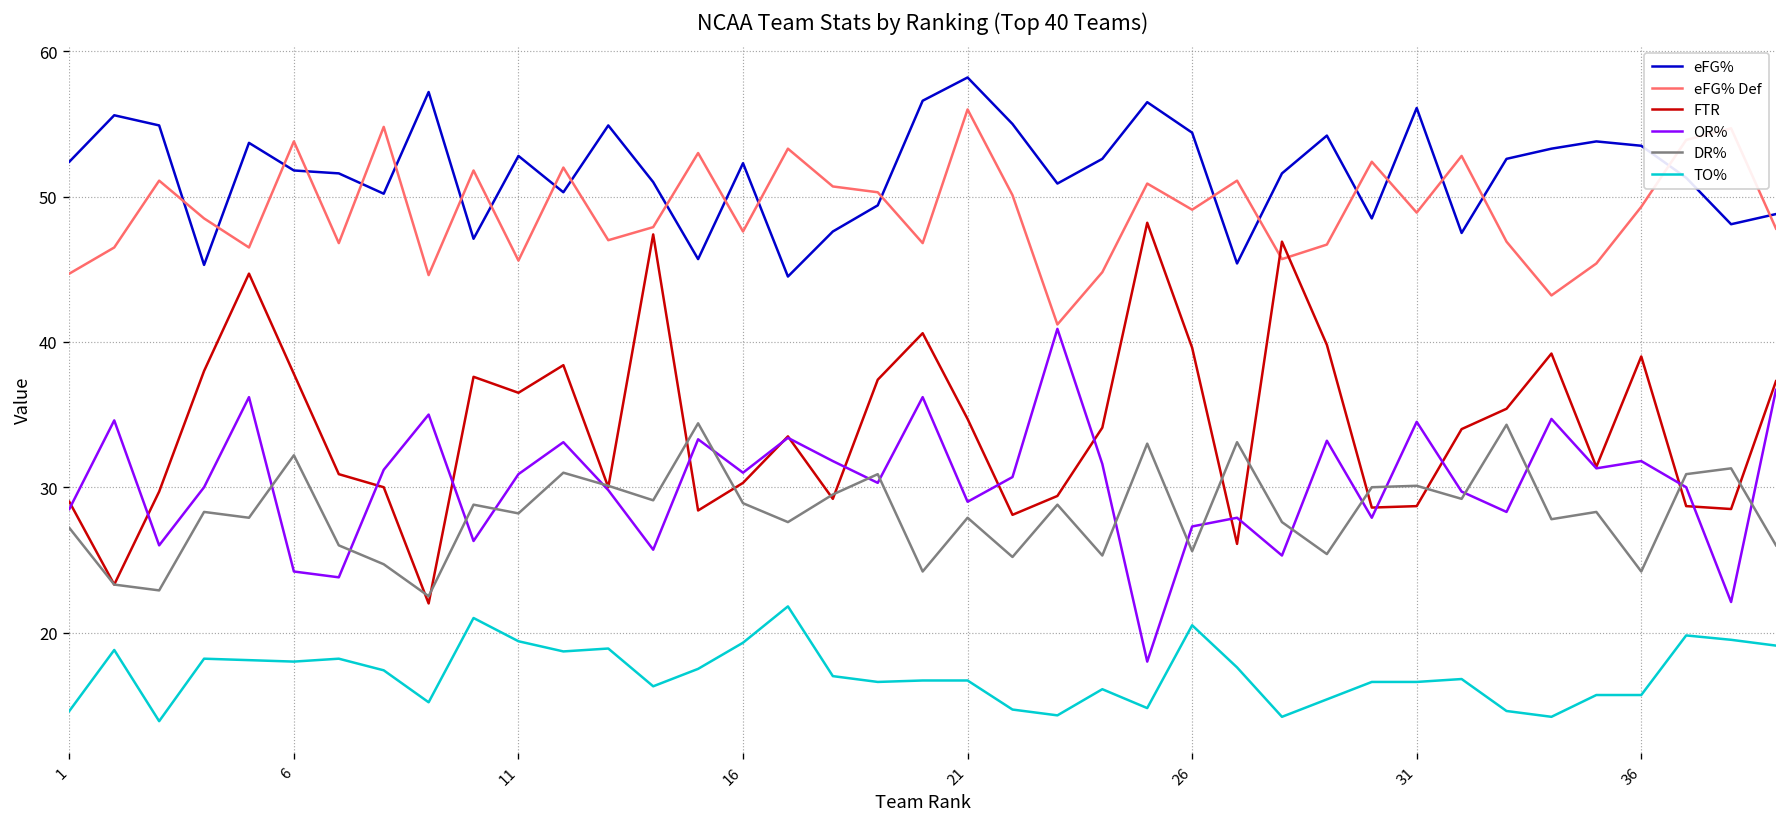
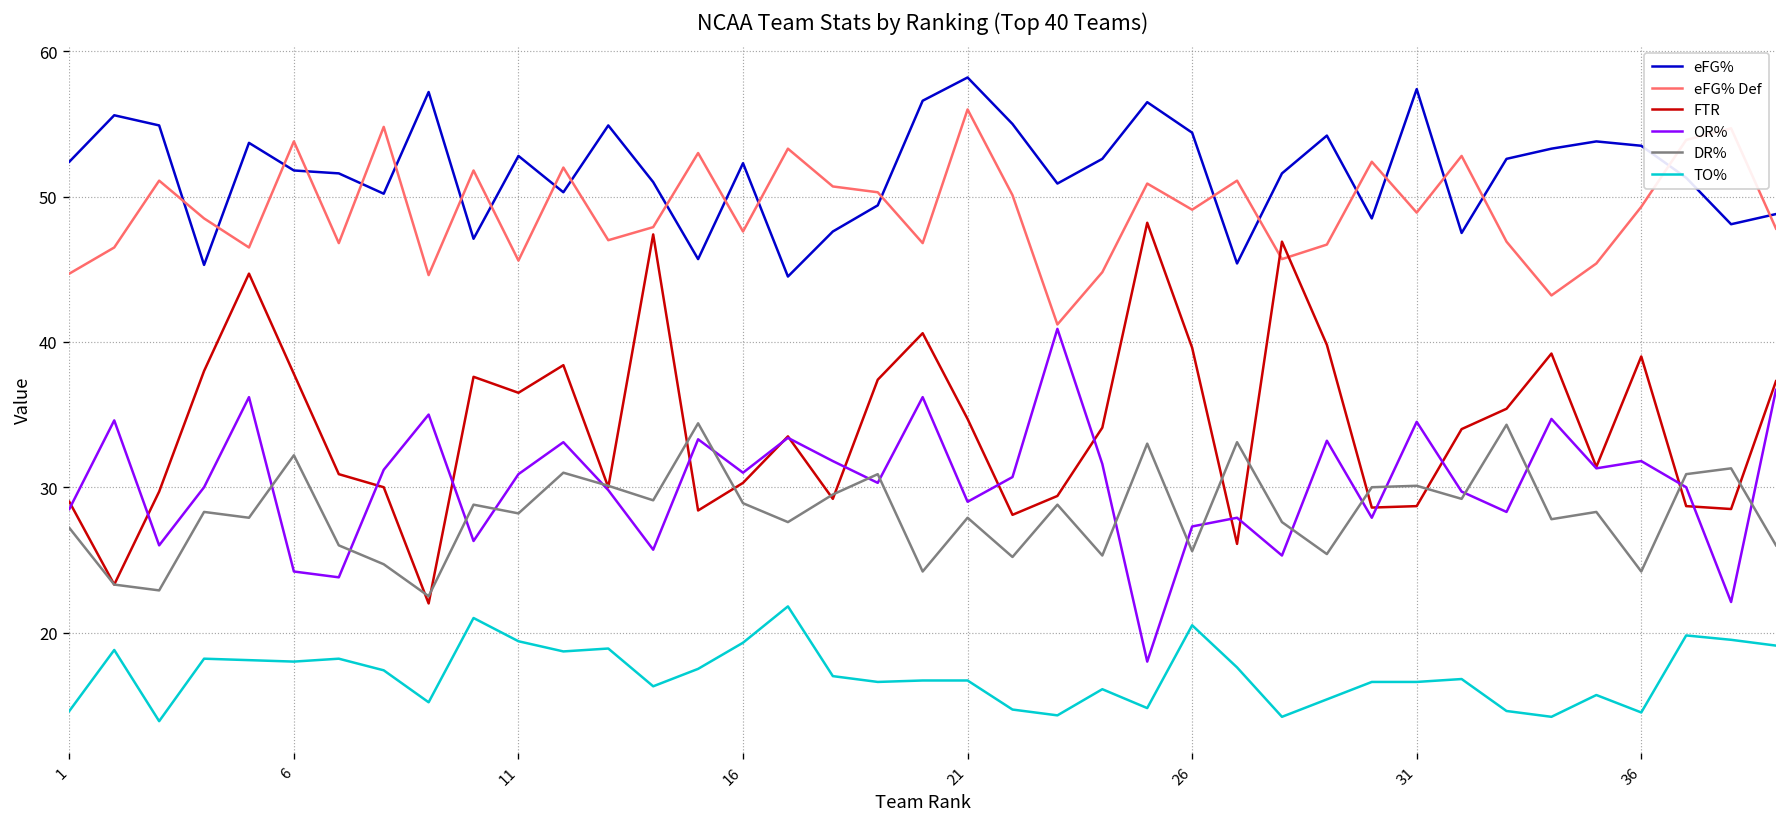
eFG%, 31: 56.1 -> 57.4
TO%, 36: 15.7 -> 14.5
